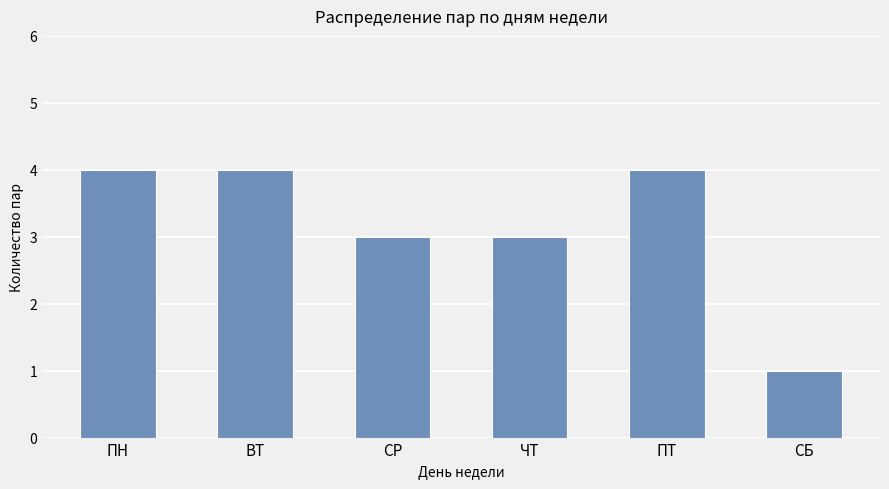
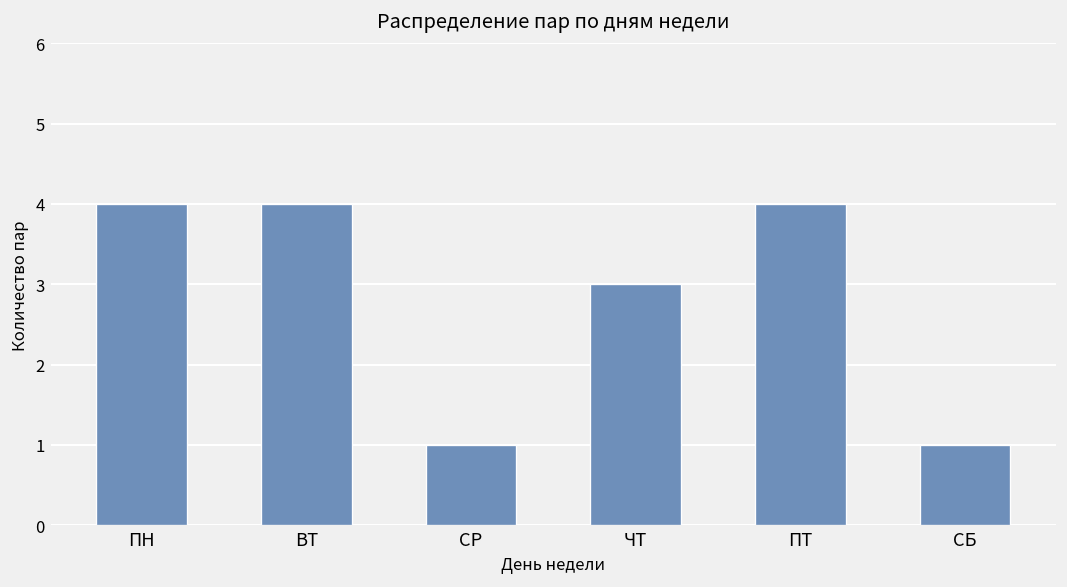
СР: 3 -> 1
